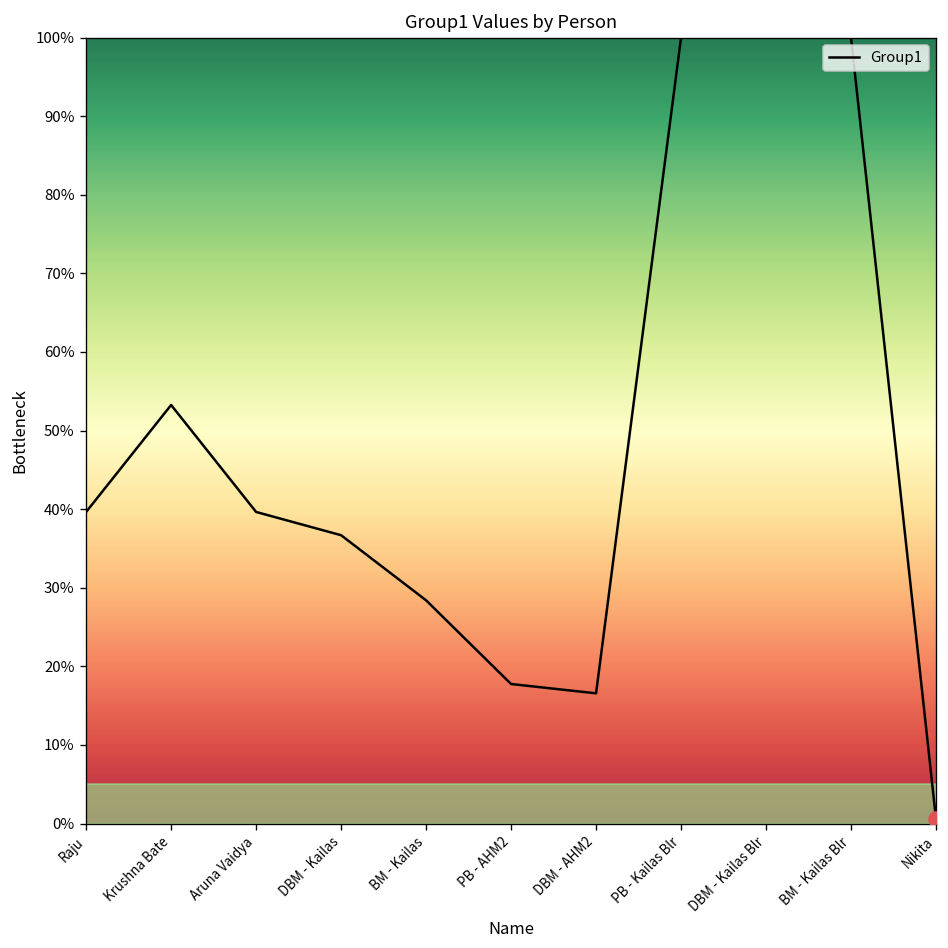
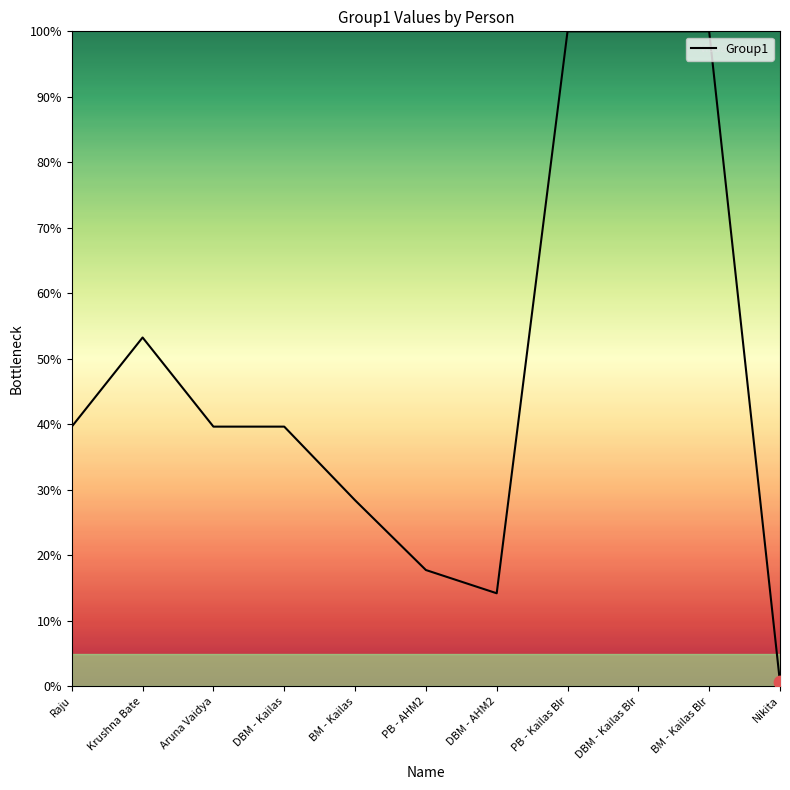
Group1, DBM - Kailas: 37% -> 40%
Group1, DBM - AHM2: 17% -> 14%
